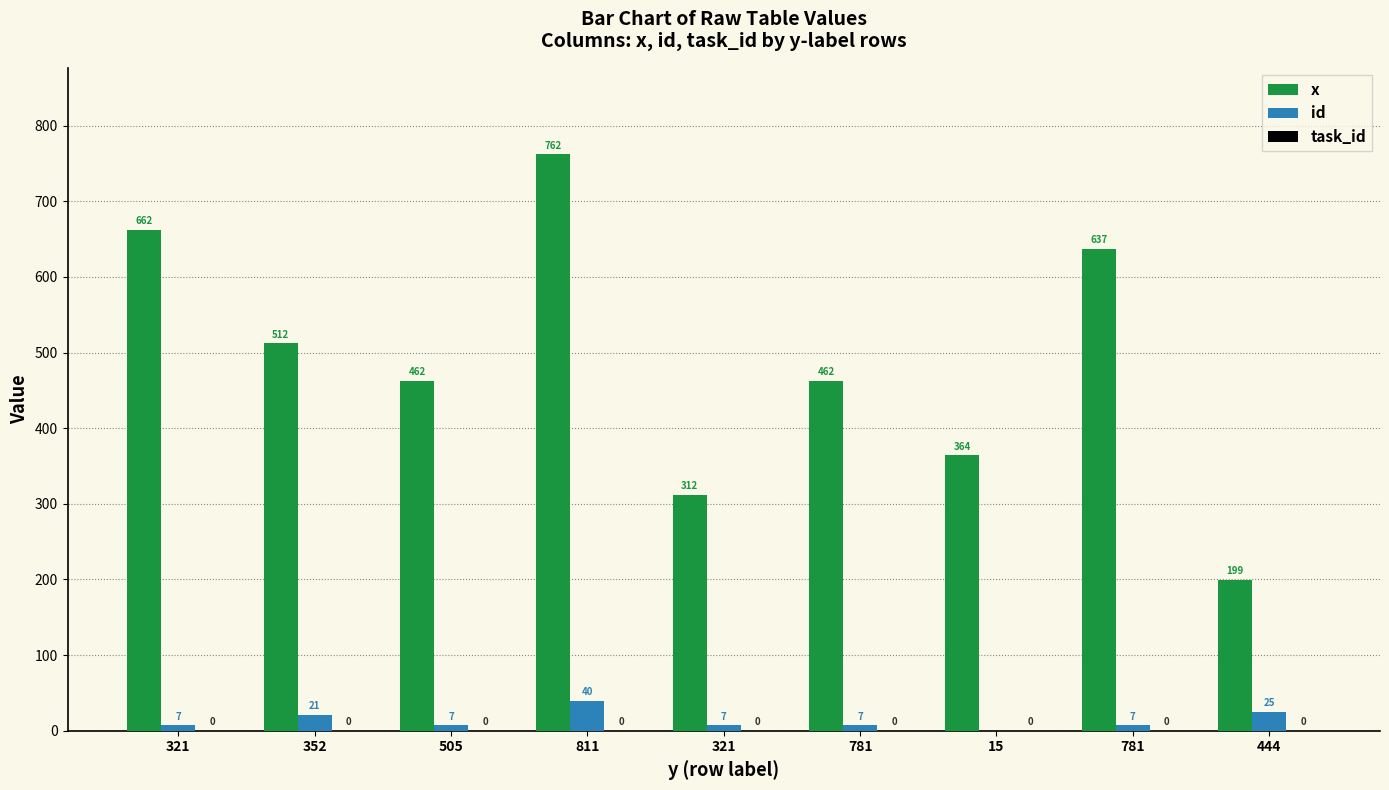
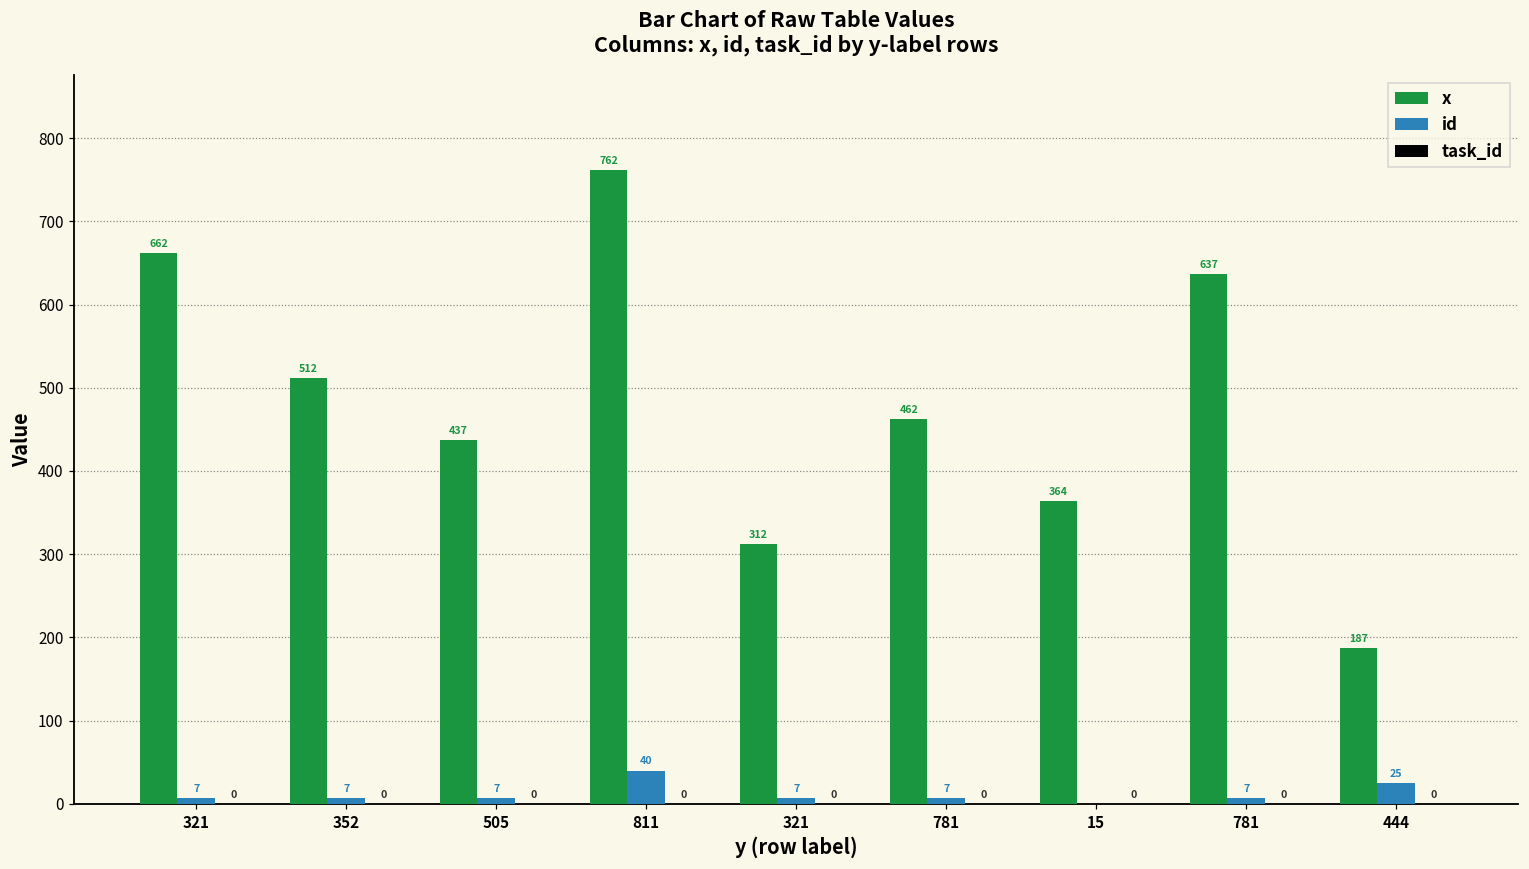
id, 352: 21 -> 7
x, 505: 462 -> 437
x, 444: 199 -> 187
